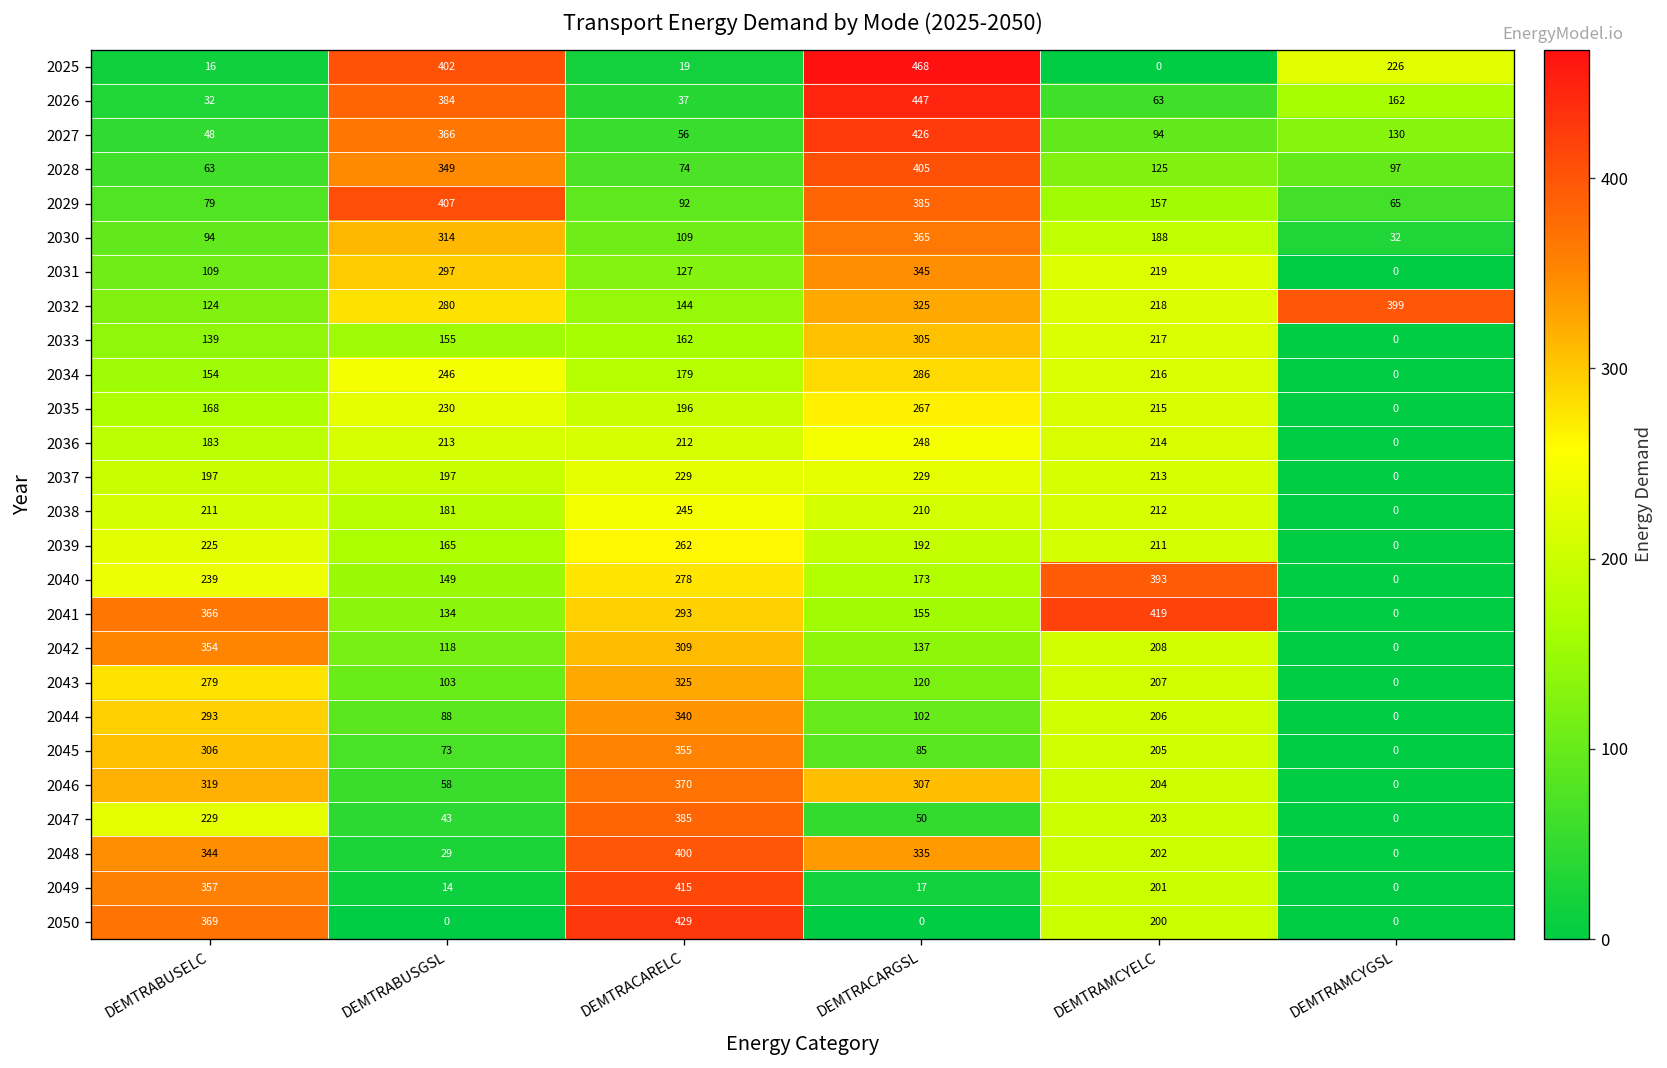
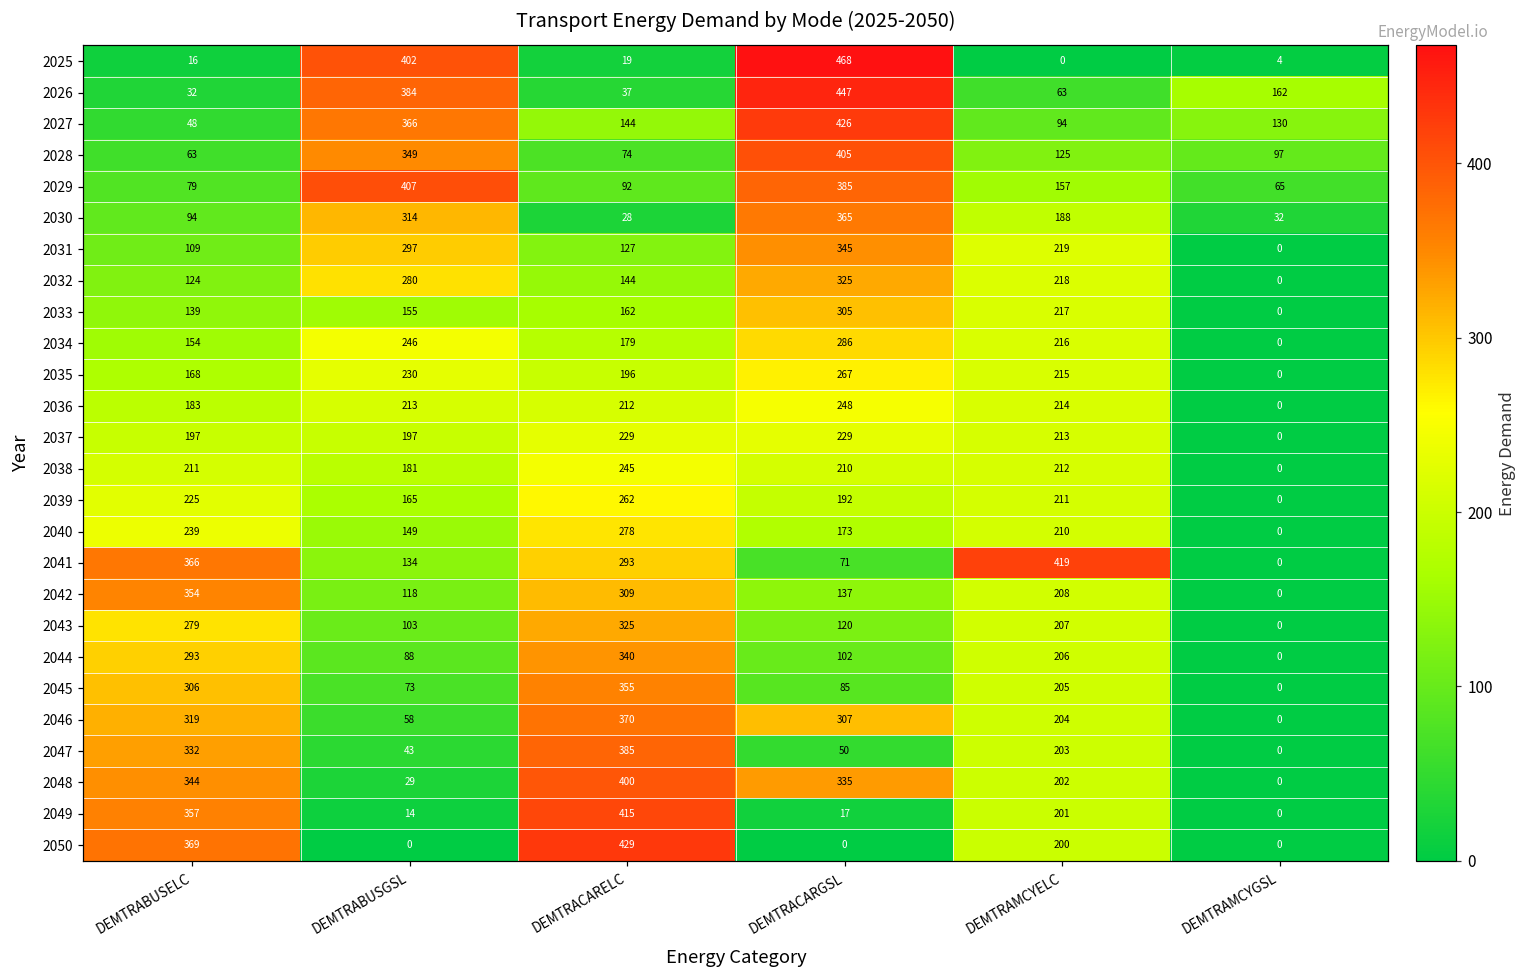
2025, DEMTRAMCYGSL: 226 -> 4
2027, DEMTRACARELC: 56 -> 144
2030, DEMTRACARELC: 109 -> 28
2032, DEMTRAMCYGSL: 399 -> 0
2040, DEMTRAMCYELC: 393 -> 210
2041, DEMTRACARGSL: 155 -> 71
2047, DEMTRABUSELC: 229 -> 332
